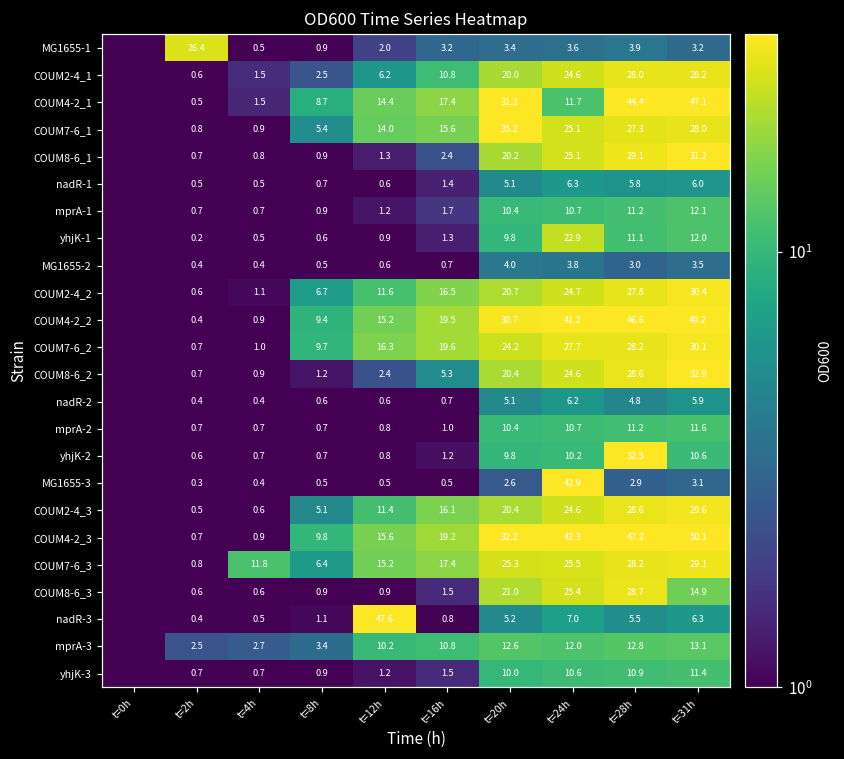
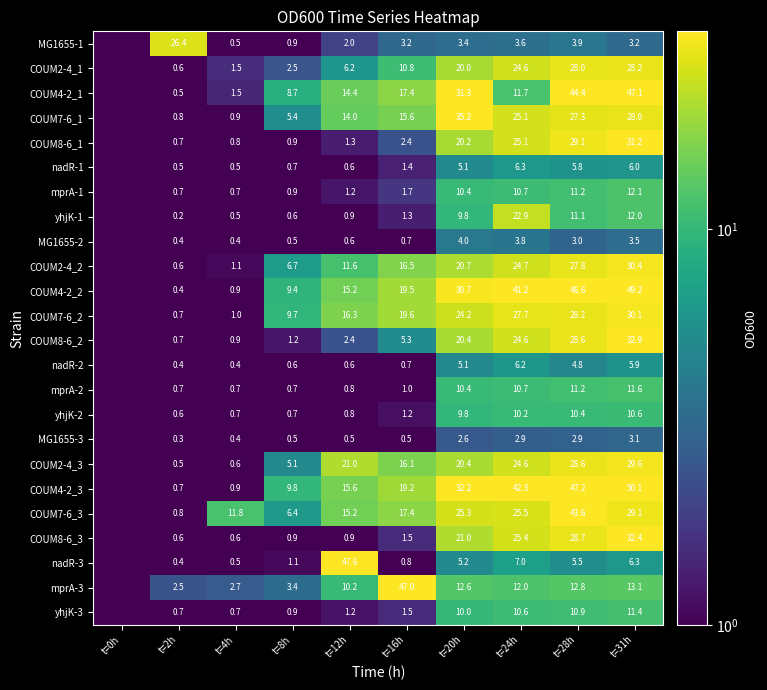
yhjK-2, t=28h: 32.5 -> 10.4
MG1655-3, t=24h: 42.9 -> 2.9
COUM2-4_3, t=12h: 11.4 -> 21.0
COUM7-6_3, t=28h: 28.2 -> 43.6
COUM8-6_3, t=31h: 14.9 -> 32.4
mprA-3, t=16h: 10.8 -> 47.0
